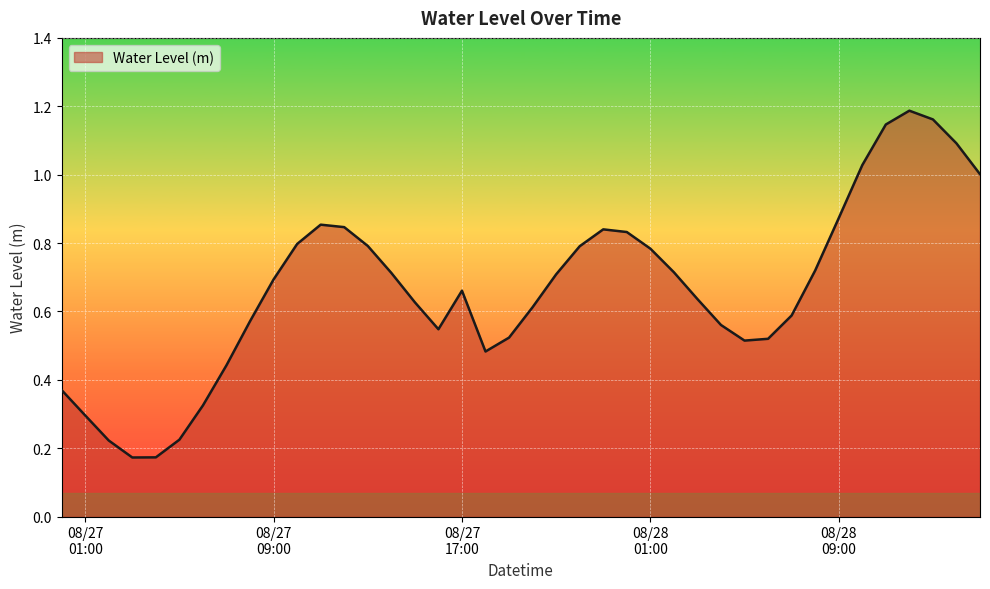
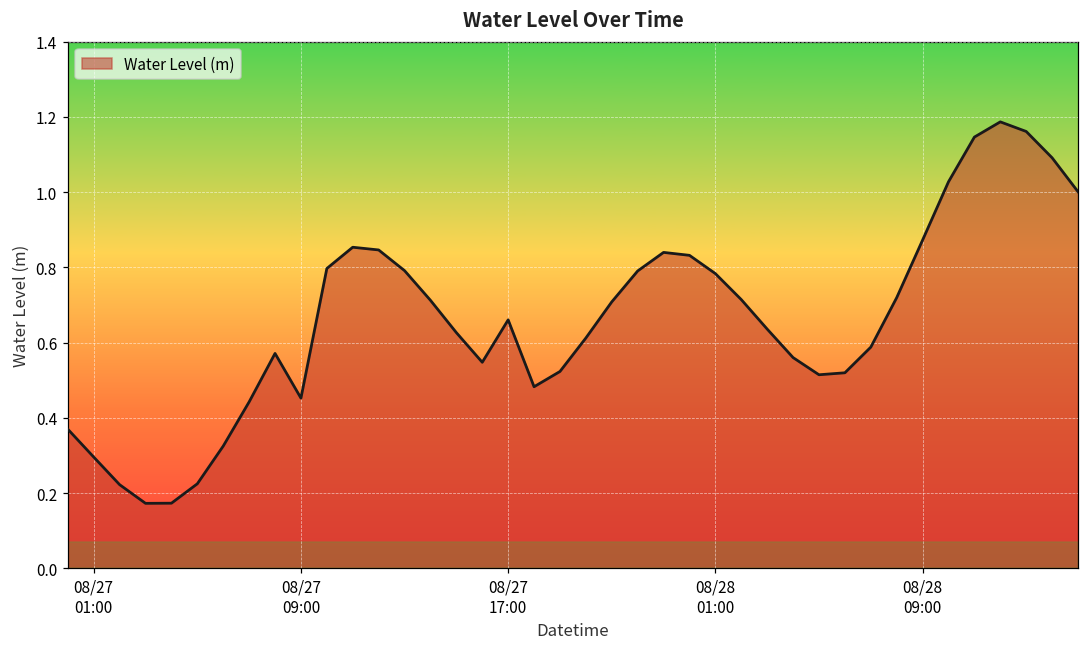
08/27 09:00: 0.69 -> 0.45
